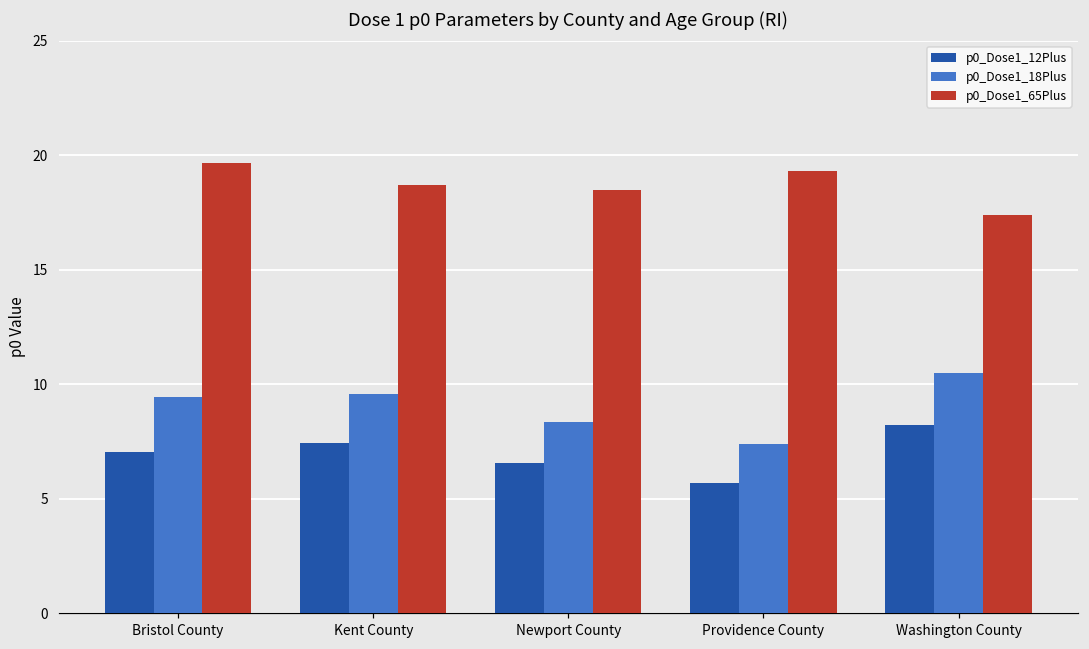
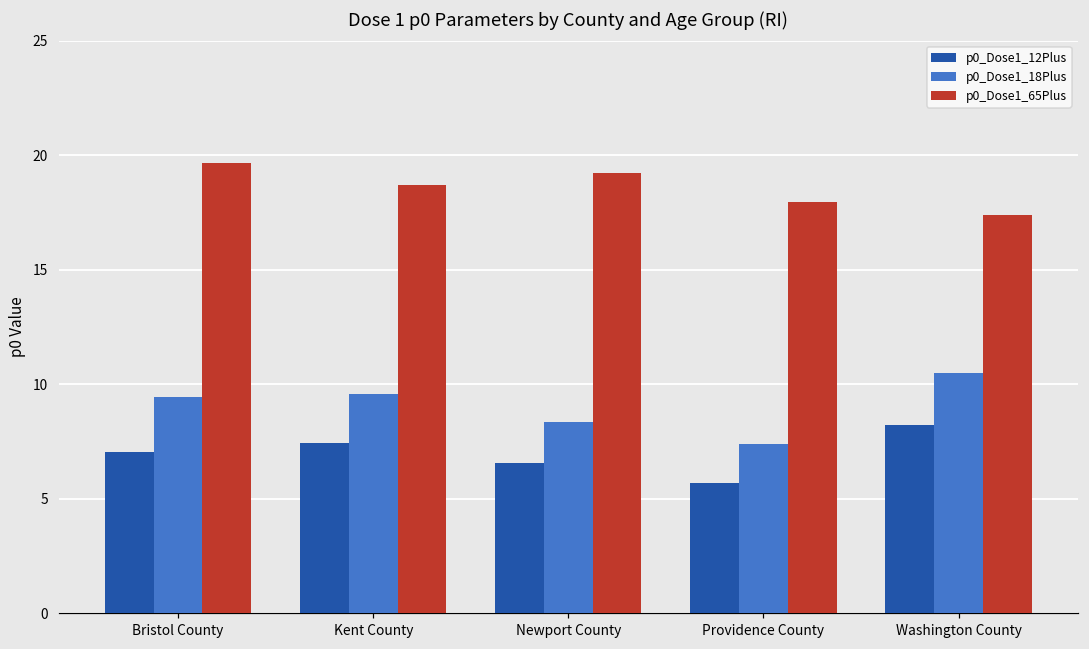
p0_Dose1_65Plus, Newport County: 18.5 -> 19.2
p0_Dose1_65Plus, Providence County: 19.3 -> 17.9
